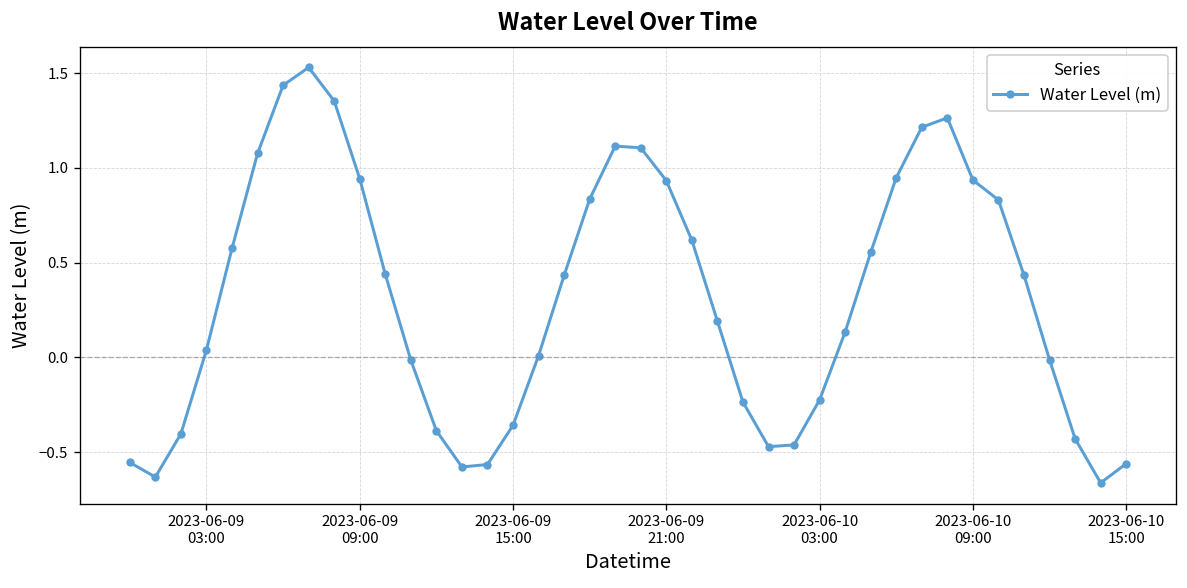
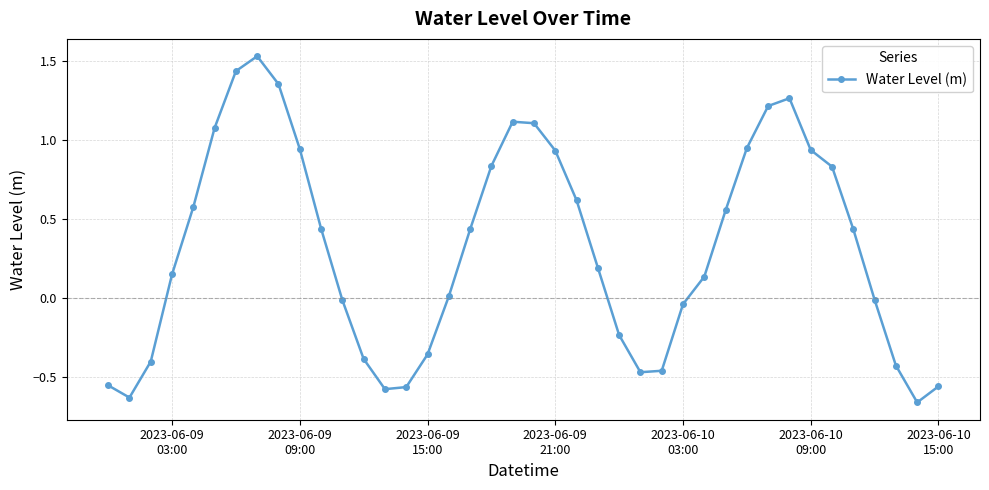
2023-06-09 03:00: 0.04 -> 0.15
2023-06-10 03:00: -0.22 -> -0.04
